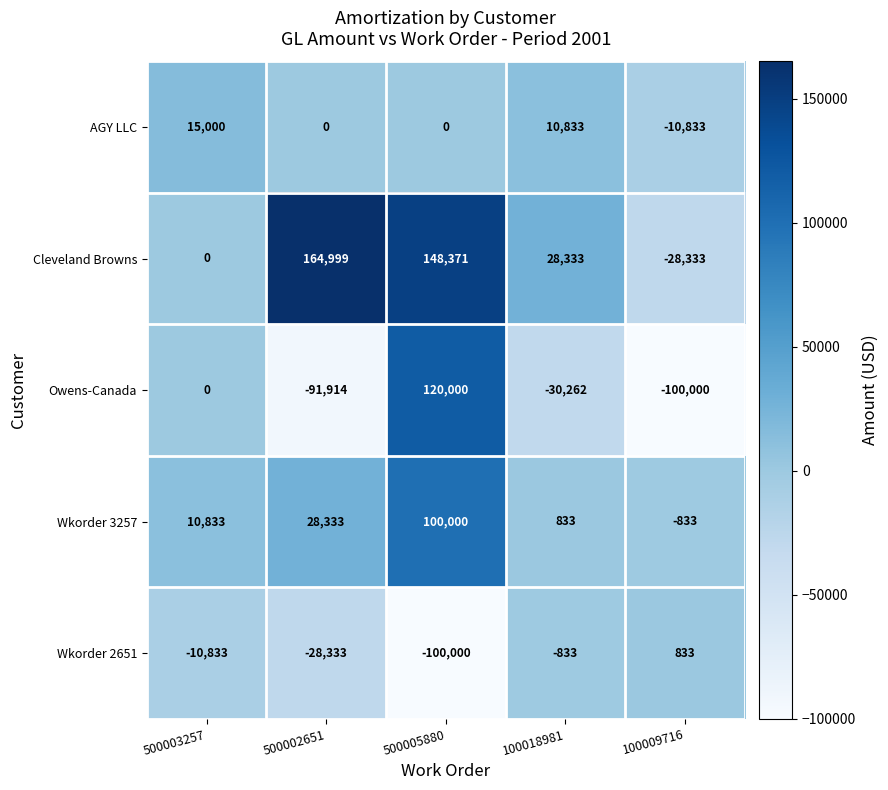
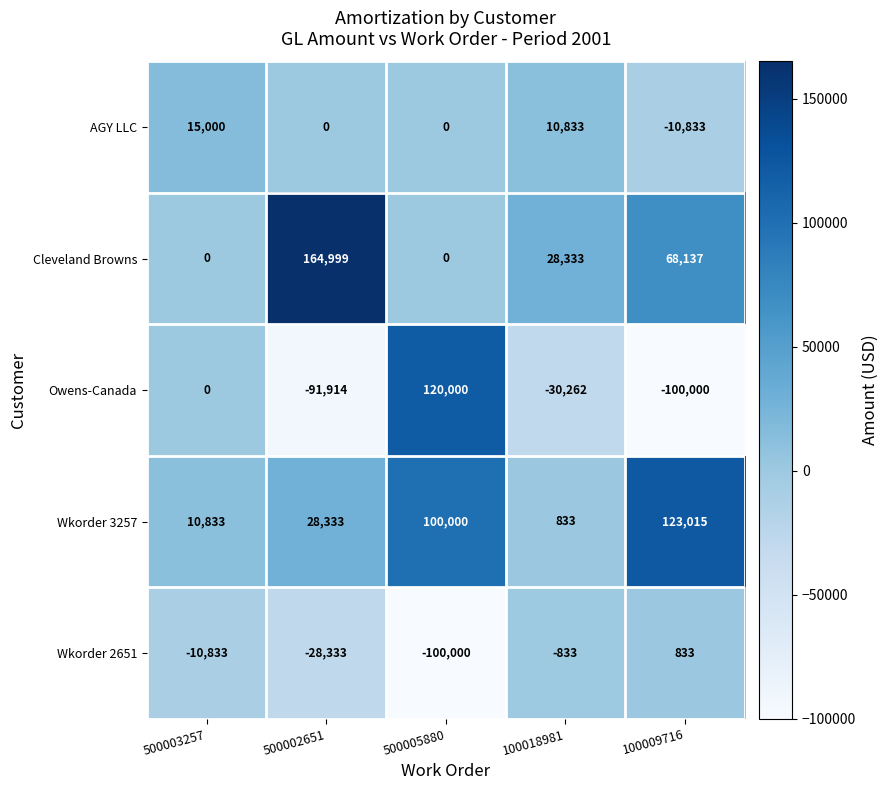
Cleveland Browns, 500005880: 148,371 -> 0
Cleveland Browns, 100009716: -28,333 -> 68,137
Wkorder 3257, 100009716: -833 -> 123,015
